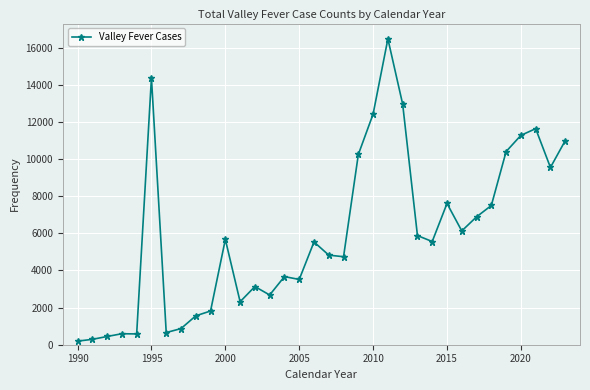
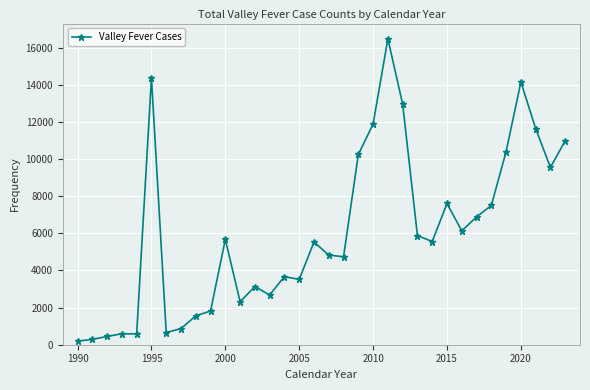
2010: 12400 -> 11900
2020: 11300 -> 14200
